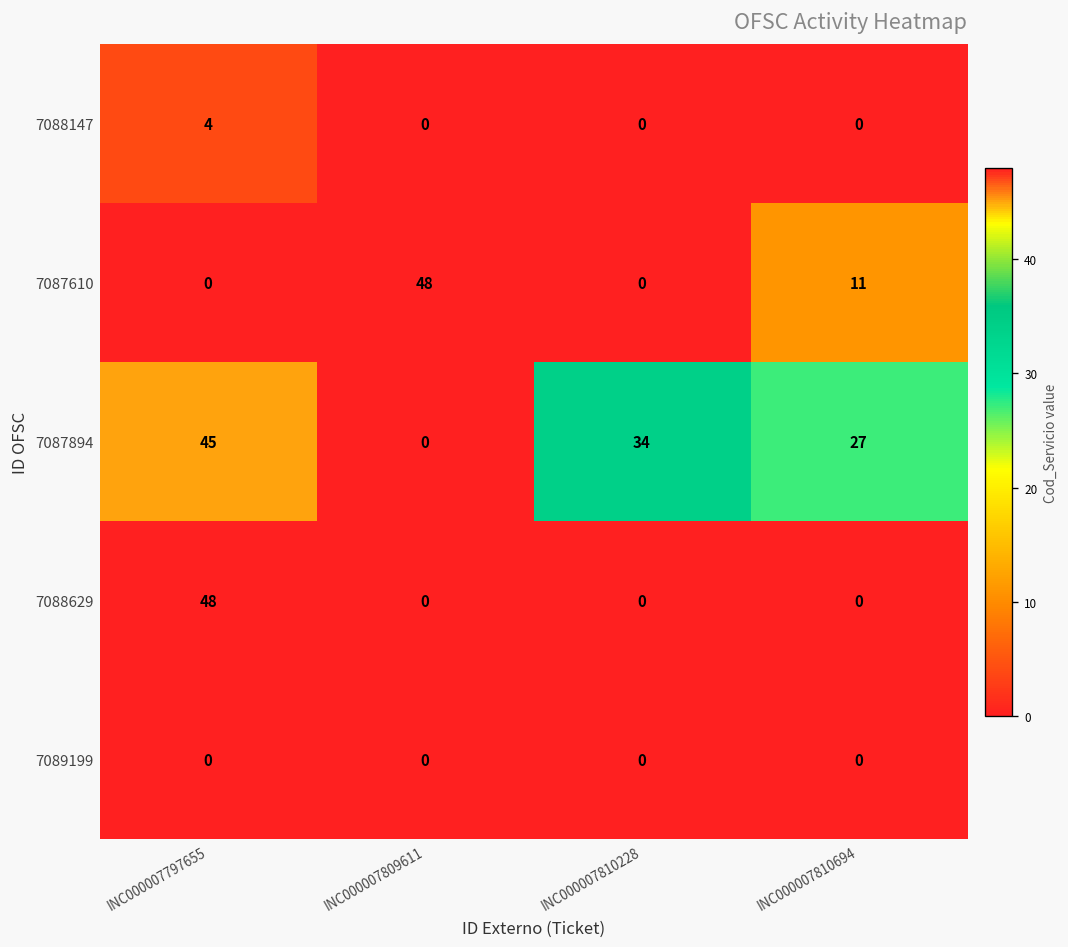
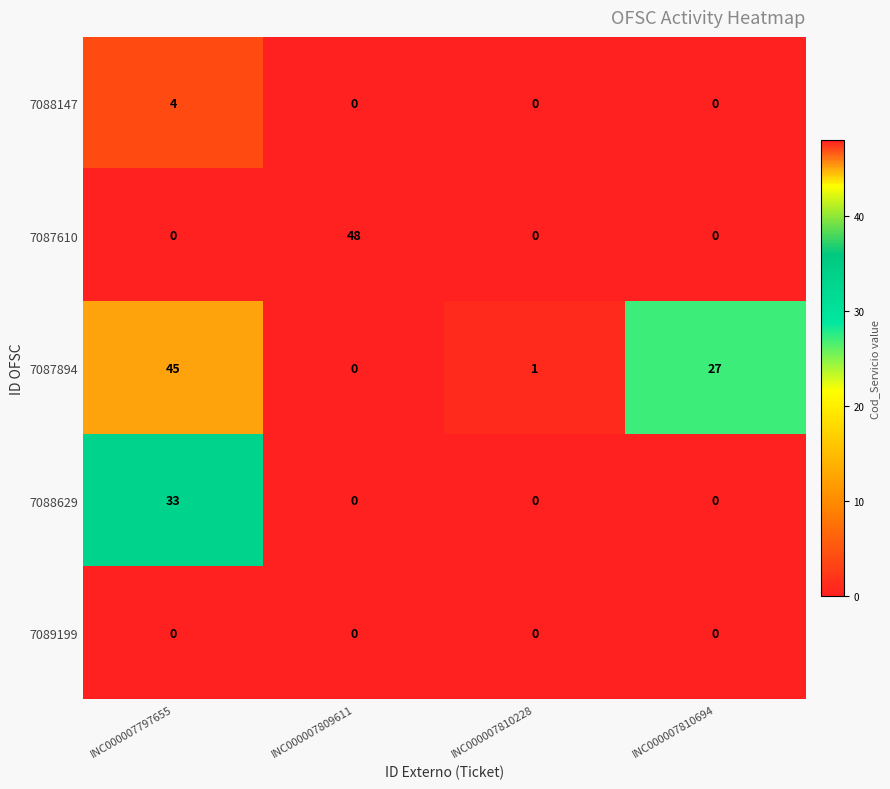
7087610, INC000007810694: 11 -> 0
7087894, INC000007810228: 34 -> 1
7088629, INC000007797655: 48 -> 33
